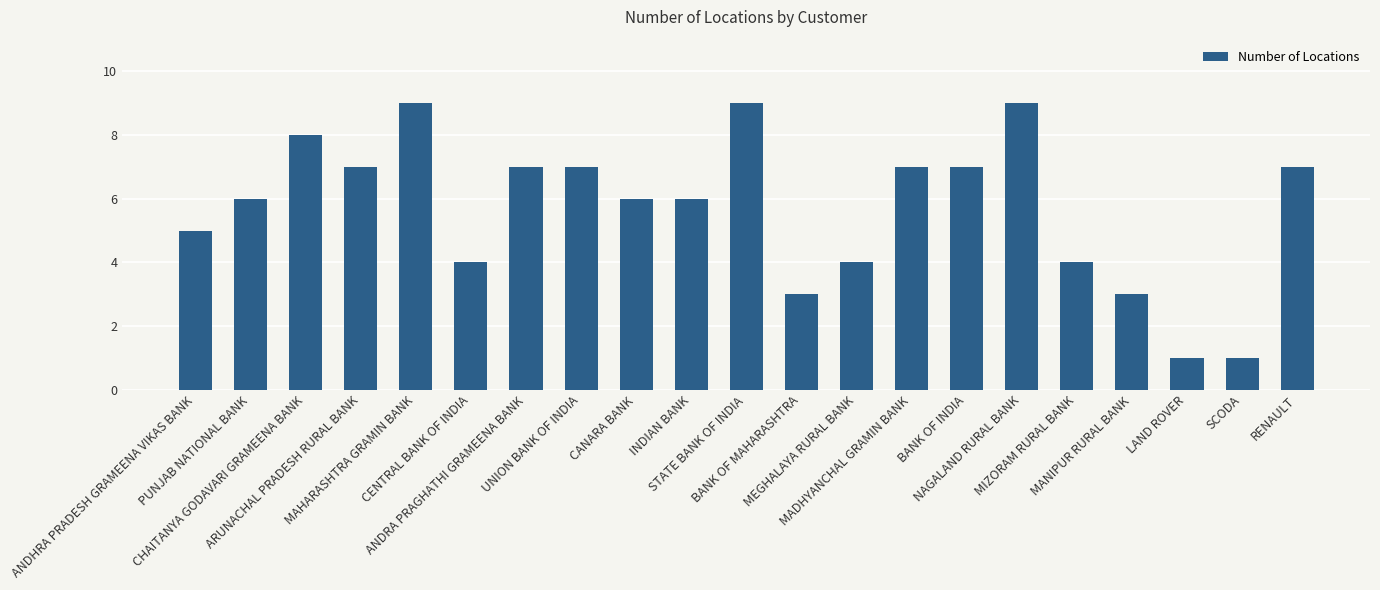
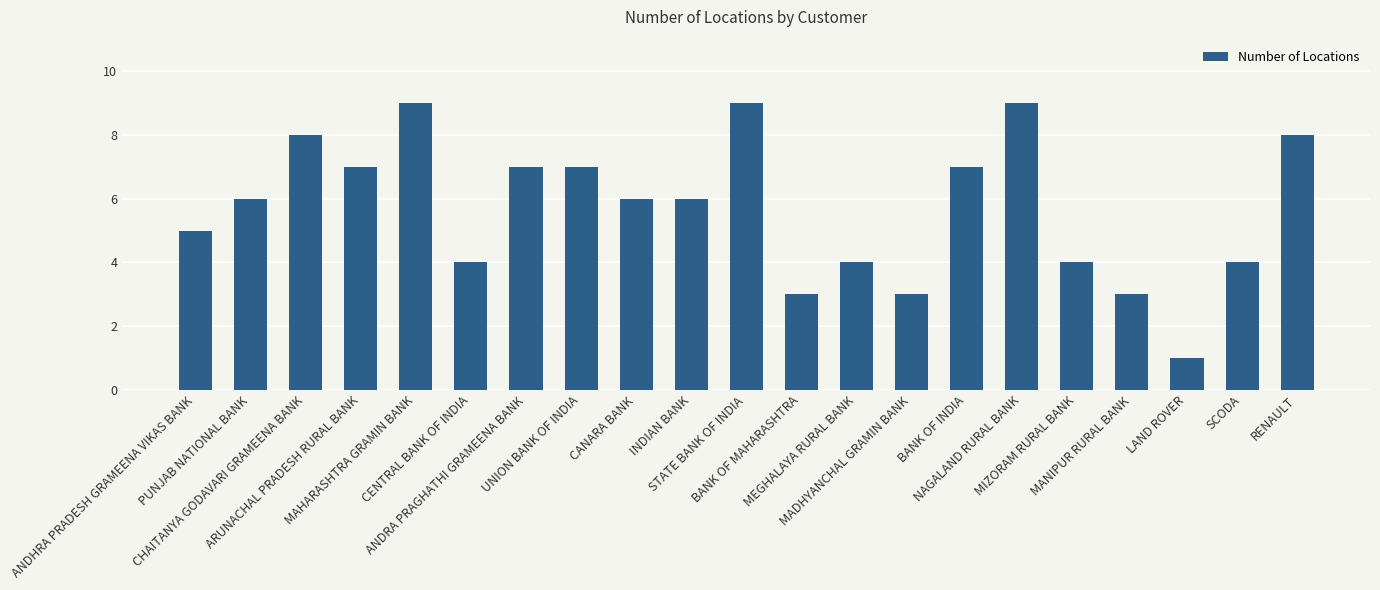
MADHYANCHAL GRAMIN BANK: 7 -> 3
SCODA: 1 -> 4
RENAULT: 7 -> 8
